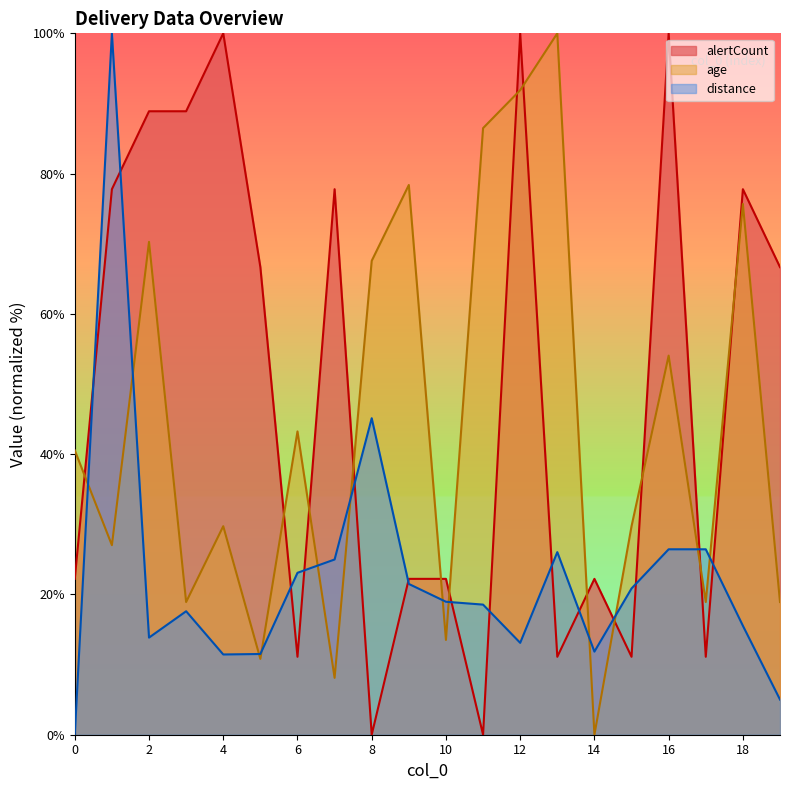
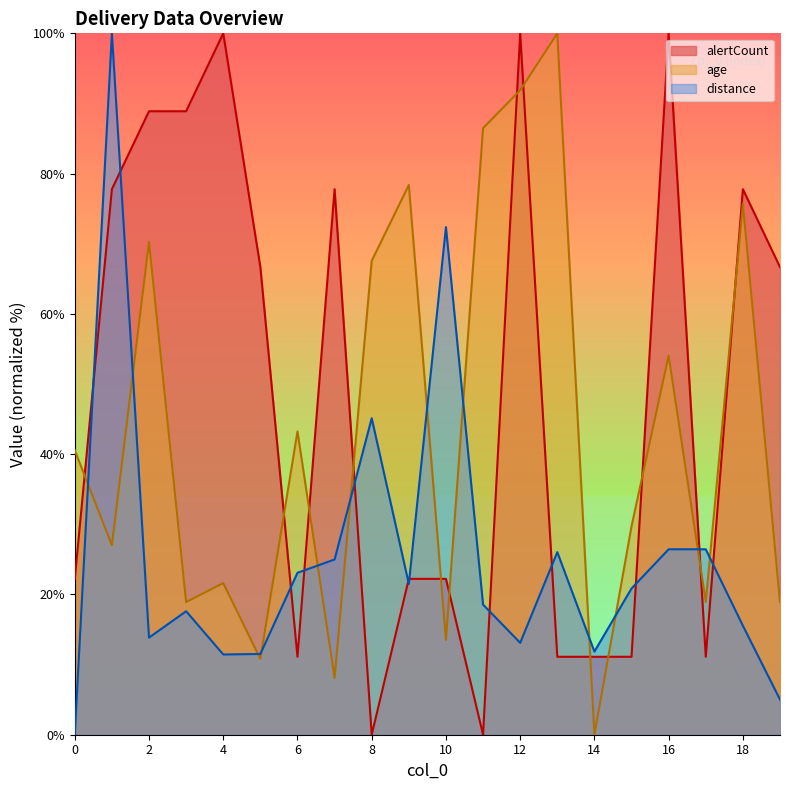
age, 4: 30% -> 22%
distance, 10: 19% -> 72%
alertCount, 14: 22% -> 11%
